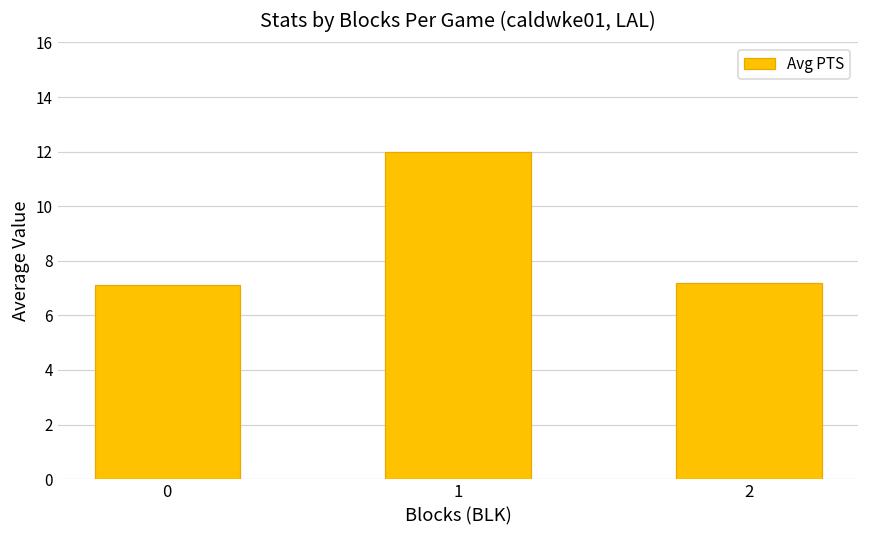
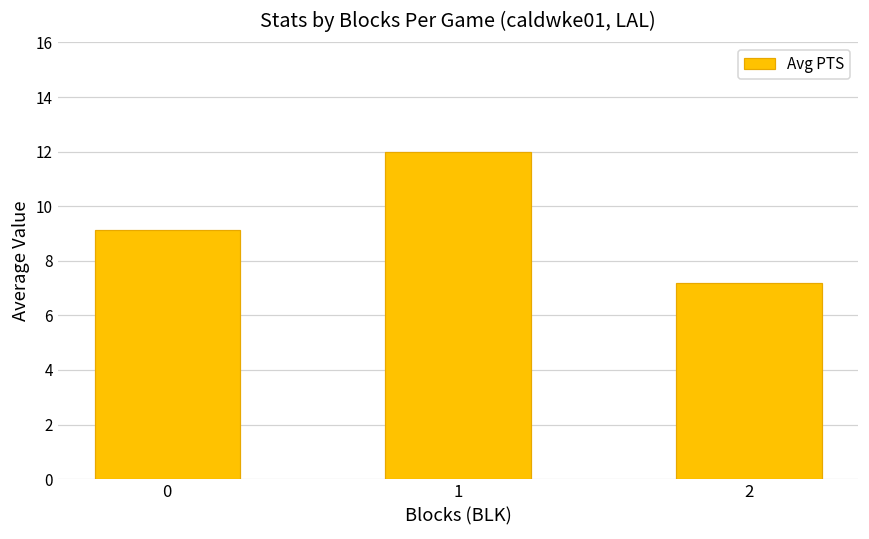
0: 7.1 -> 9.1
